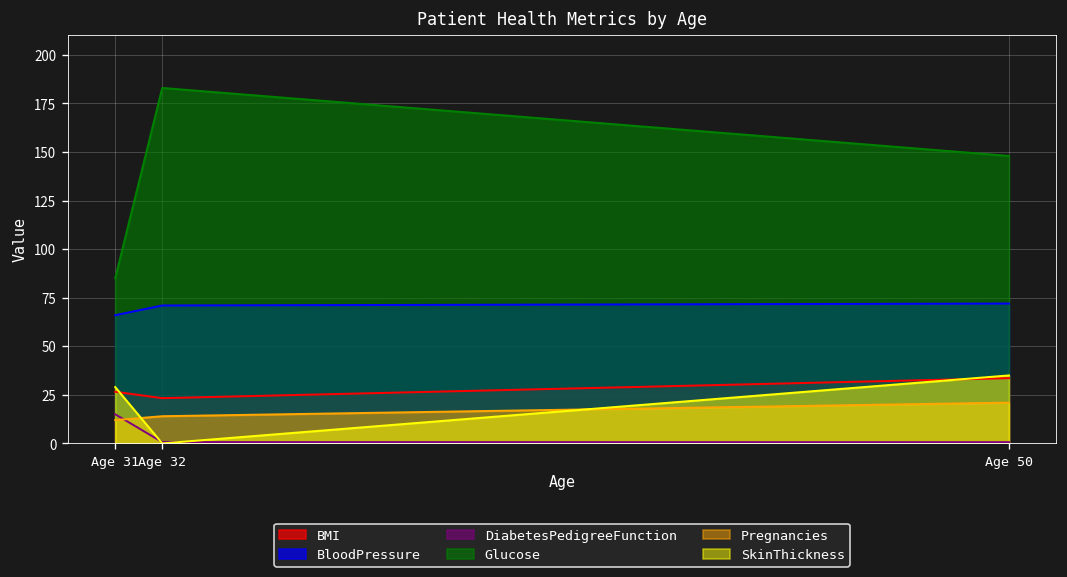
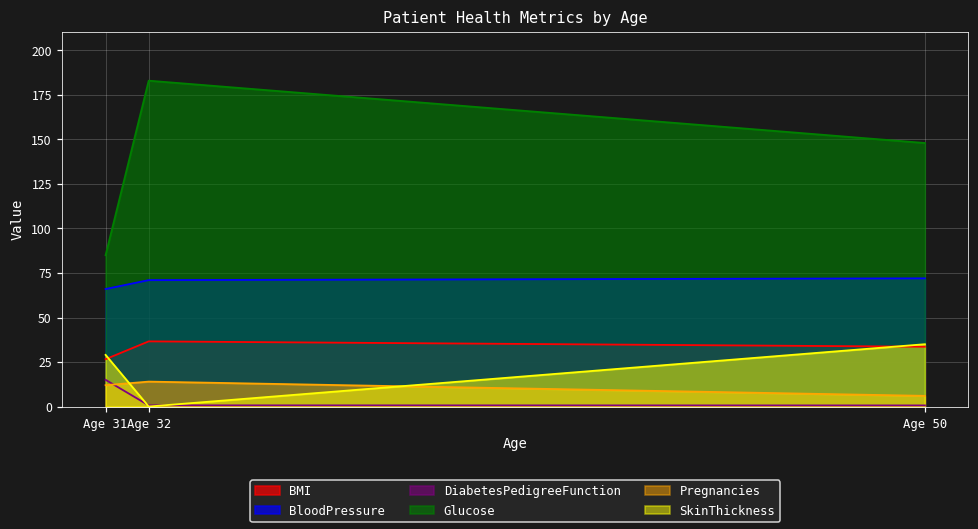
BMI, Age 32: 23 -> 37
Pregnancies, Age 50: 21 -> 6
